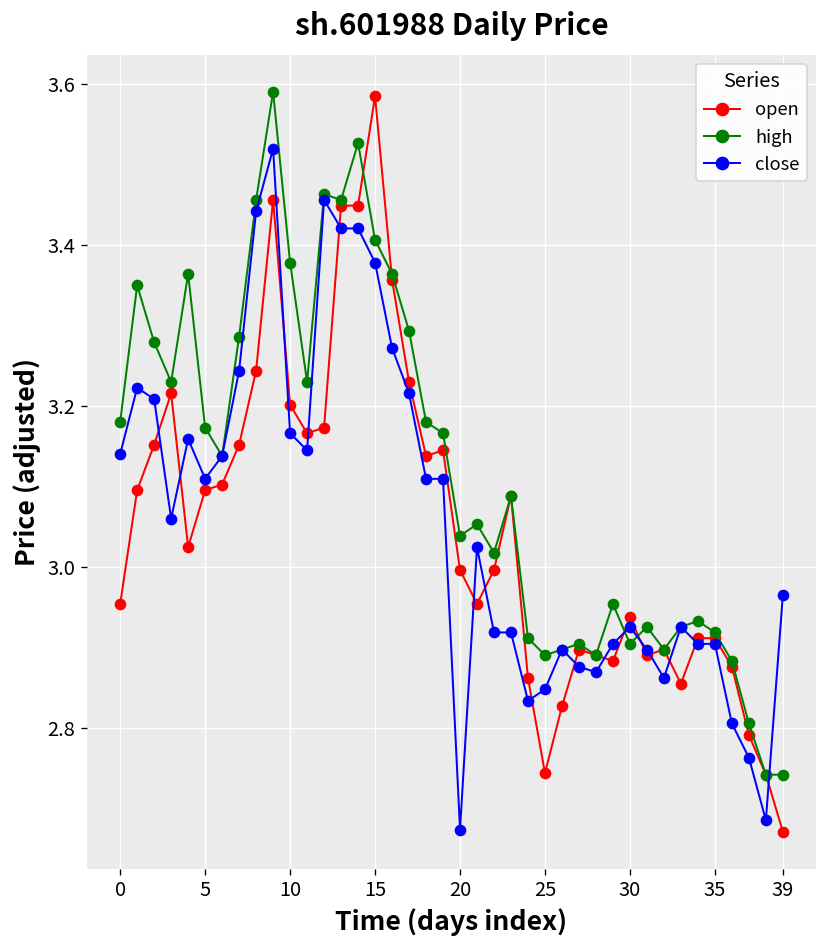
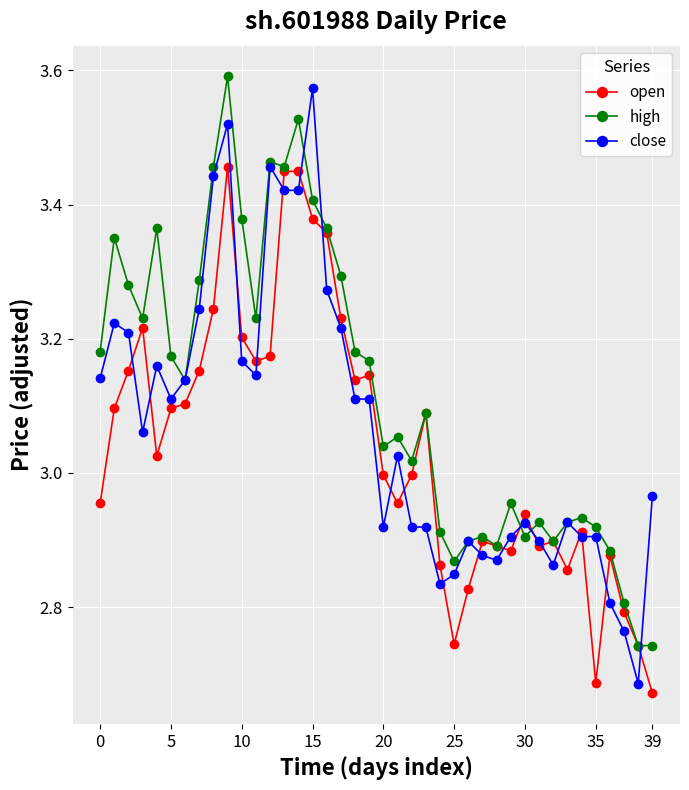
open, 15: 3.59 -> 3.38
close, 15: 3.38 -> 3.57
close, 20: 2.67 -> 2.92
high, 25: 2.89 -> 2.87
open, 35: 2.91 -> 2.69
